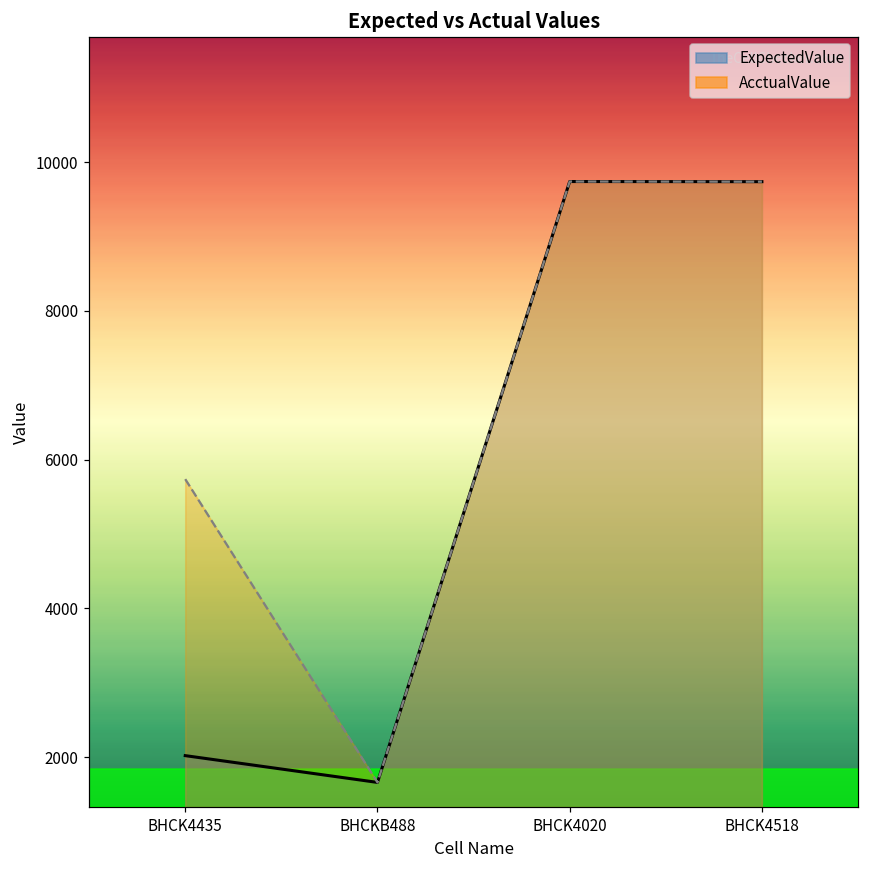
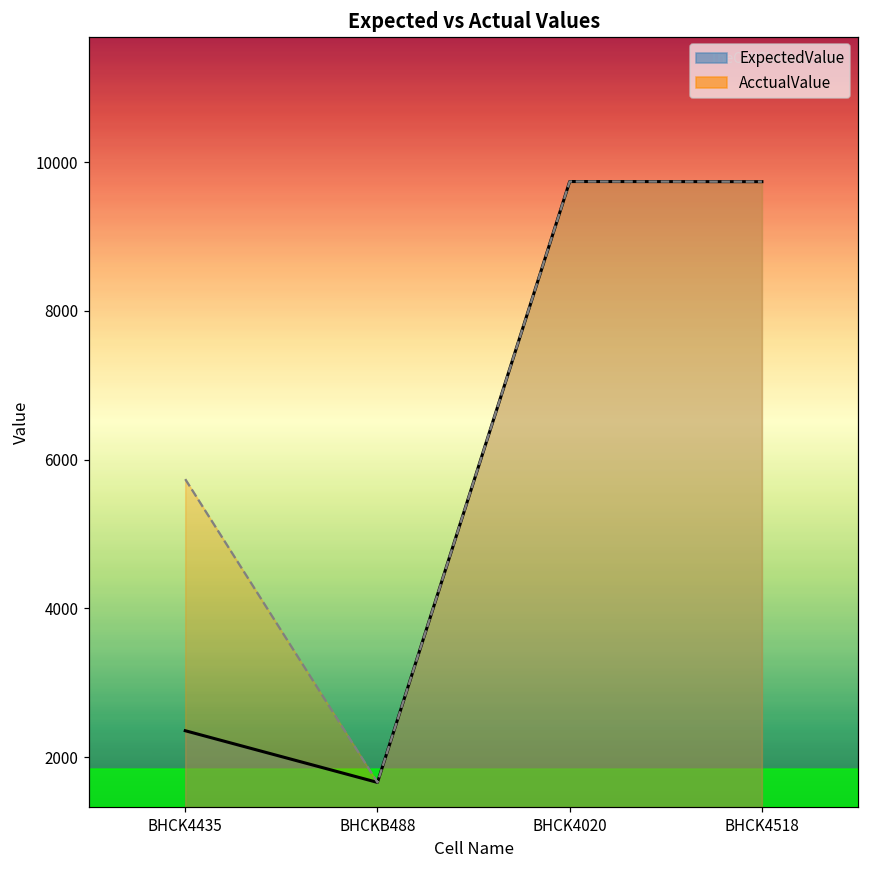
ExpectedValue, BHCK4435: 2000 -> 2400
